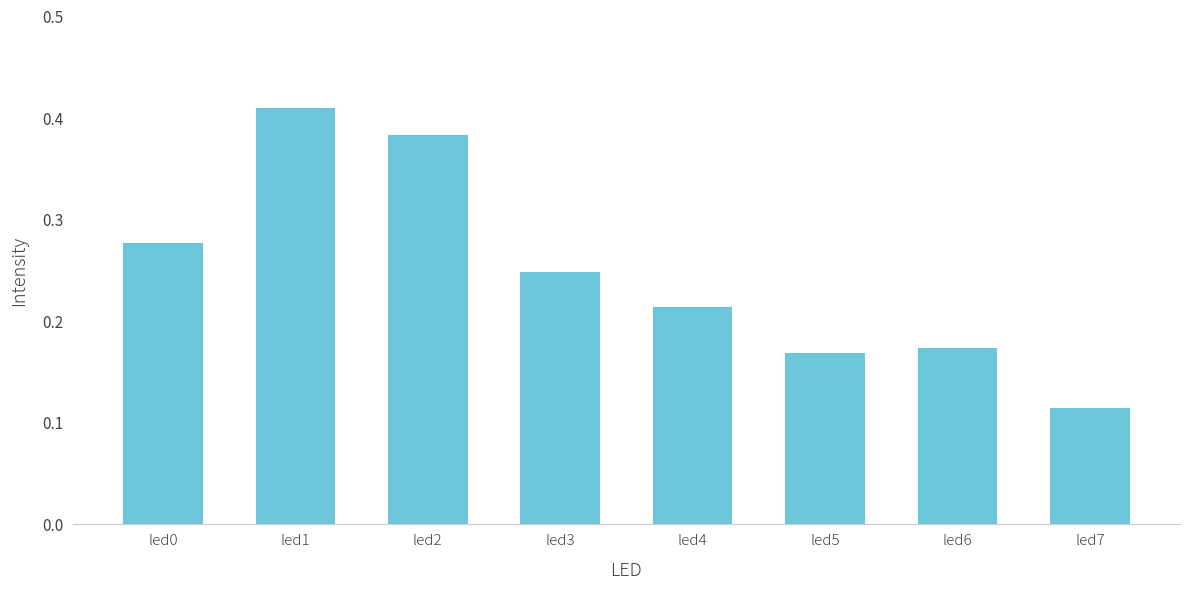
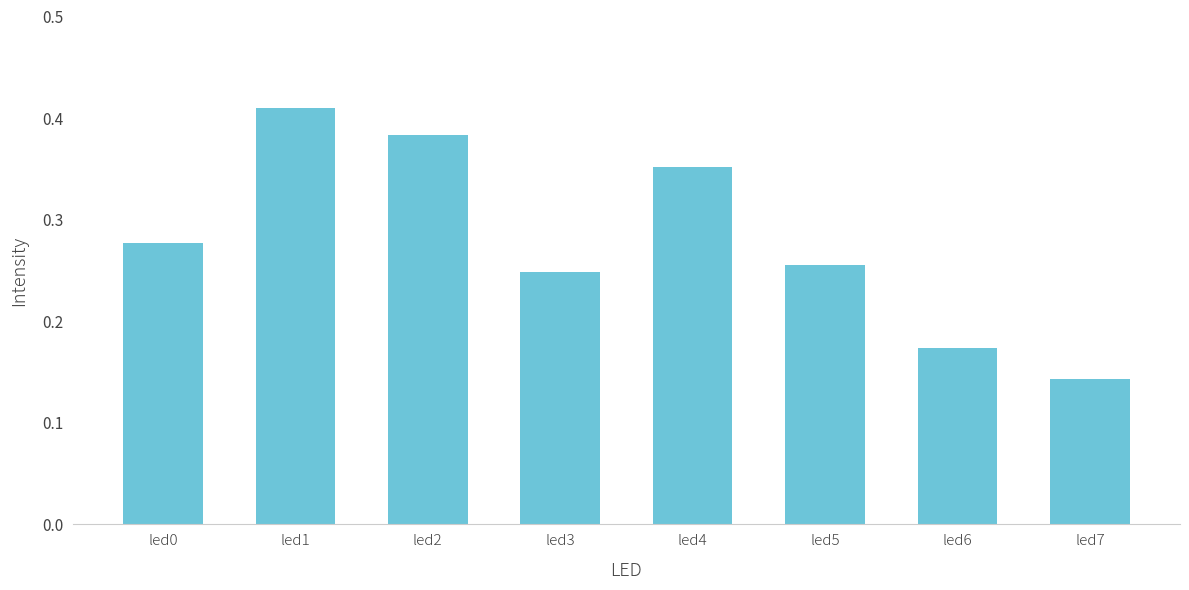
led4: 0.214 -> 0.352
led5: 0.169 -> 0.255
led7: 0.114 -> 0.143
